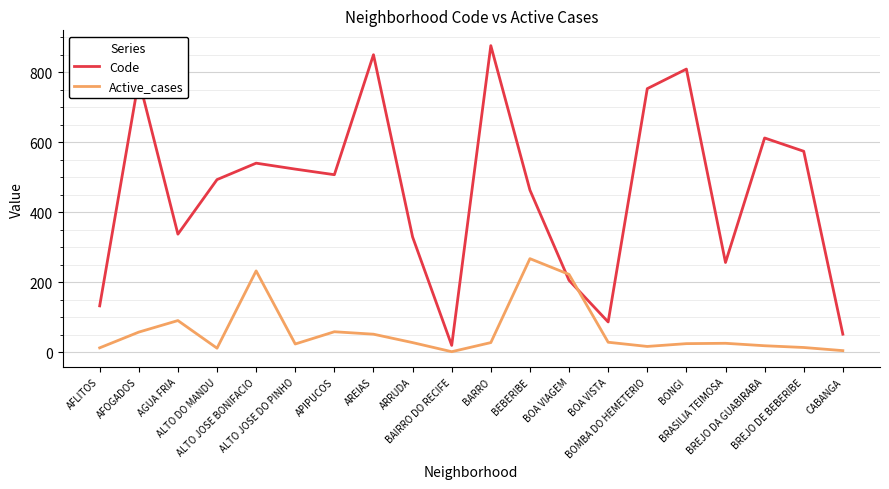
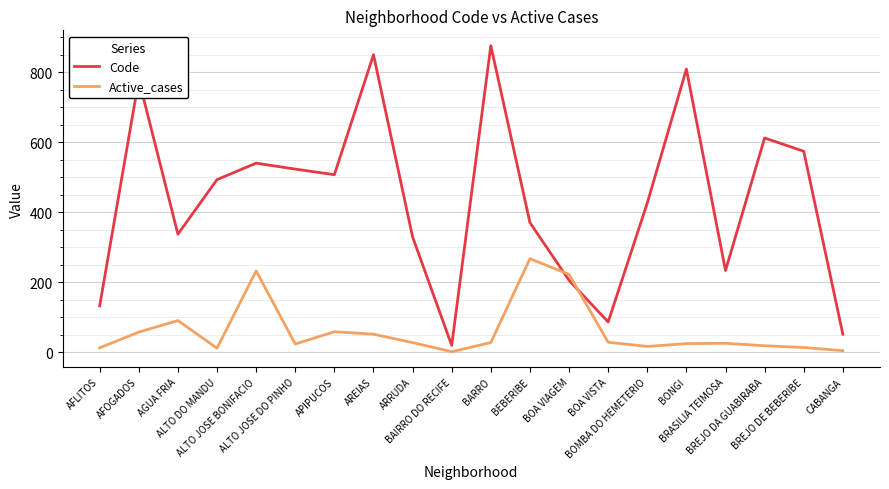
Code, BEBERIBE: 460 -> 370
Code, BOMBA DO HEMETERIO: 750 -> 430
Code, BRASILIA TEIMOSA: 260 -> 230
